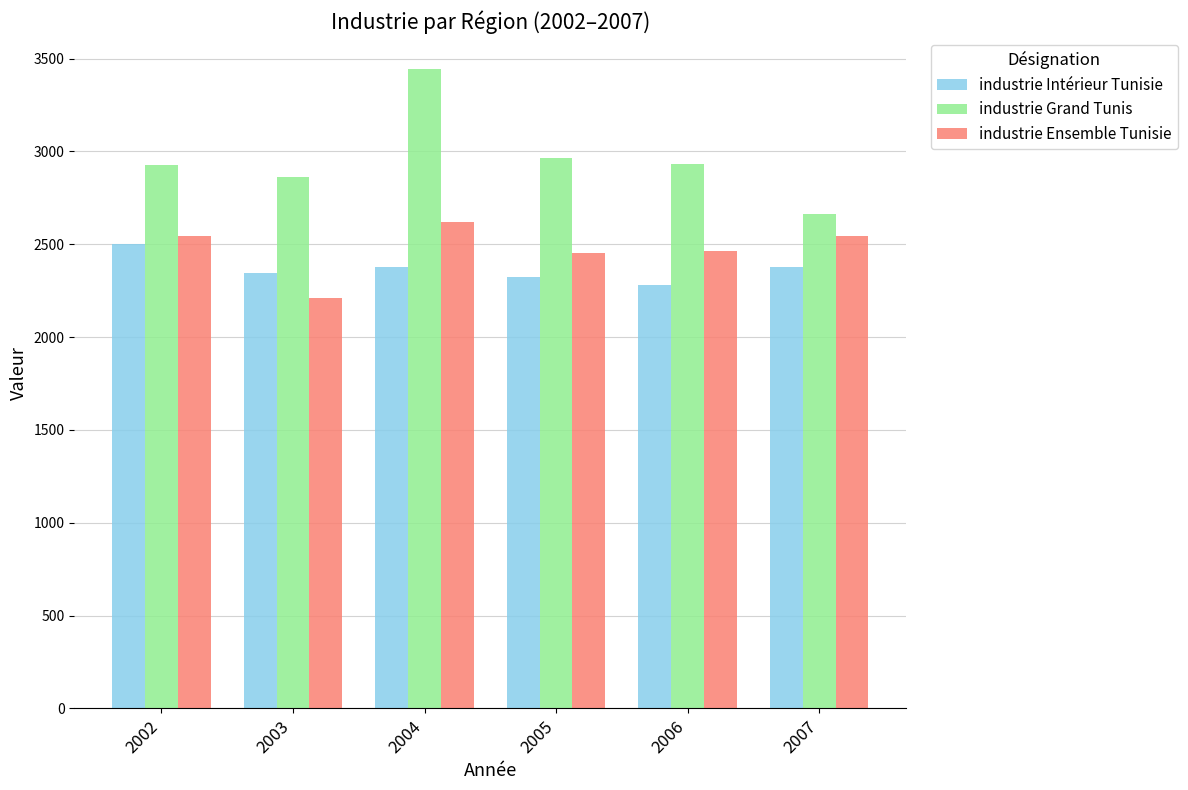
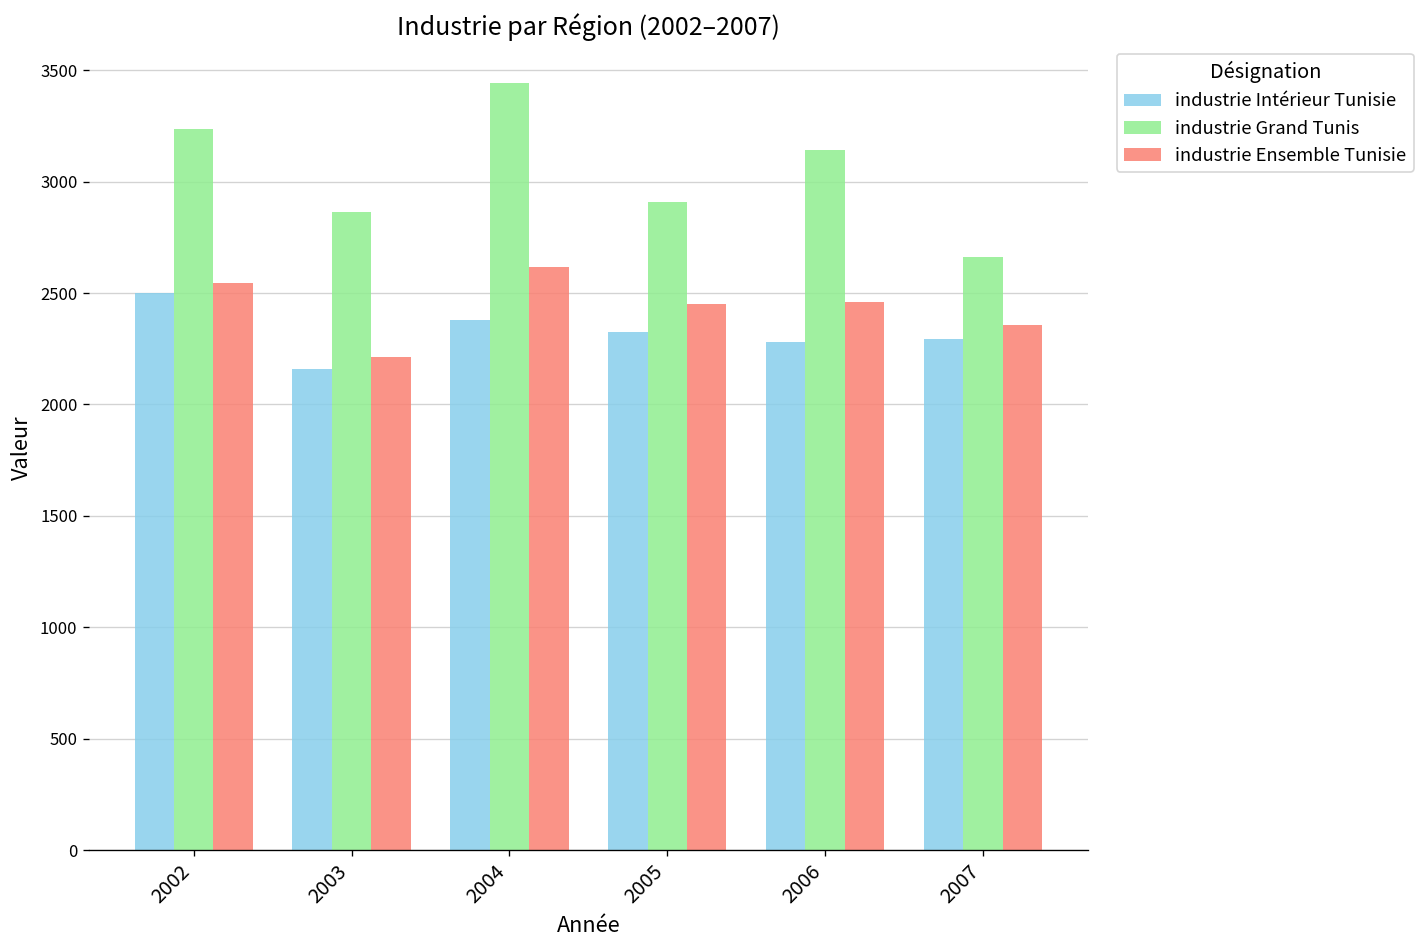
industrie Grand Tunis, 2002: 2930 -> 3240
industrie Intérieur Tunisie, 2003: 2340 -> 2160
industrie Grand Tunis, 2005: 2960 -> 2910
industrie Grand Tunis, 2006: 2930 -> 3140
industrie Intérieur Tunisie, 2007: 2380 -> 2290
industrie Ensemble Tunisie, 2007: 2550 -> 2350
